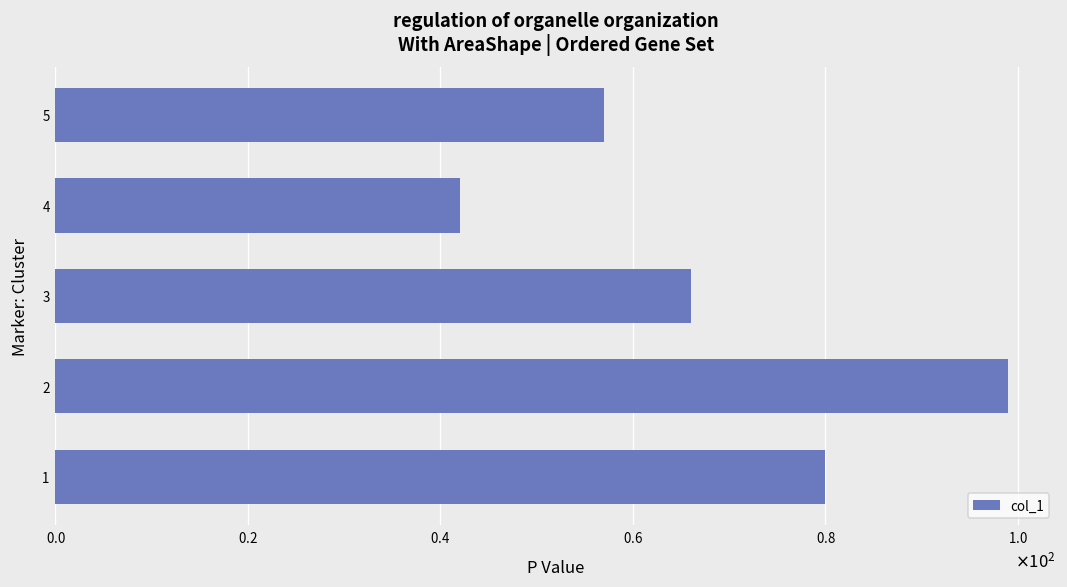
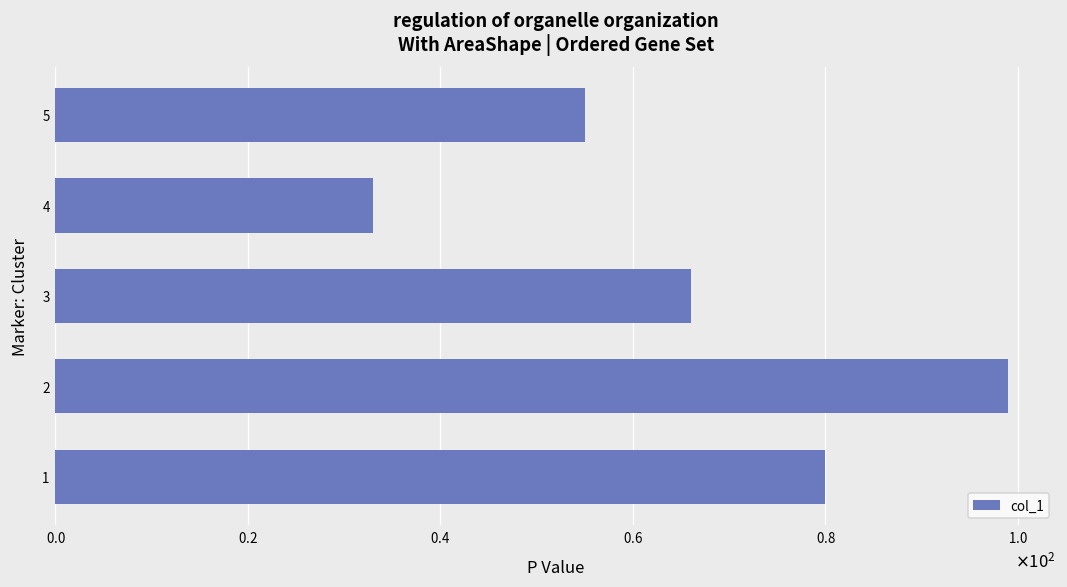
5: 57 -> 55
4: 42 -> 33
